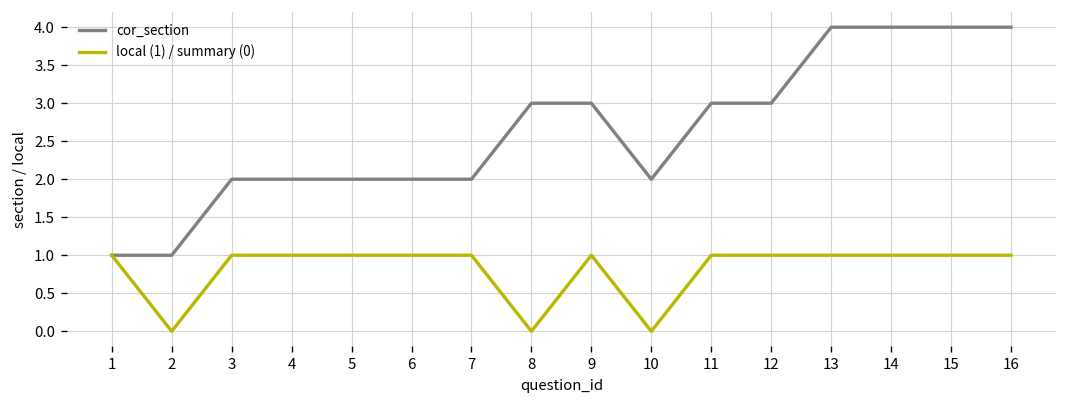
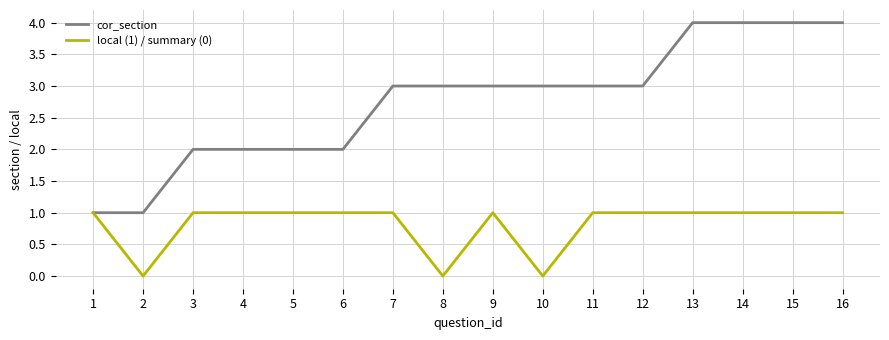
cor_section, 7: 2 -> 3
cor_section, 10: 2 -> 3
